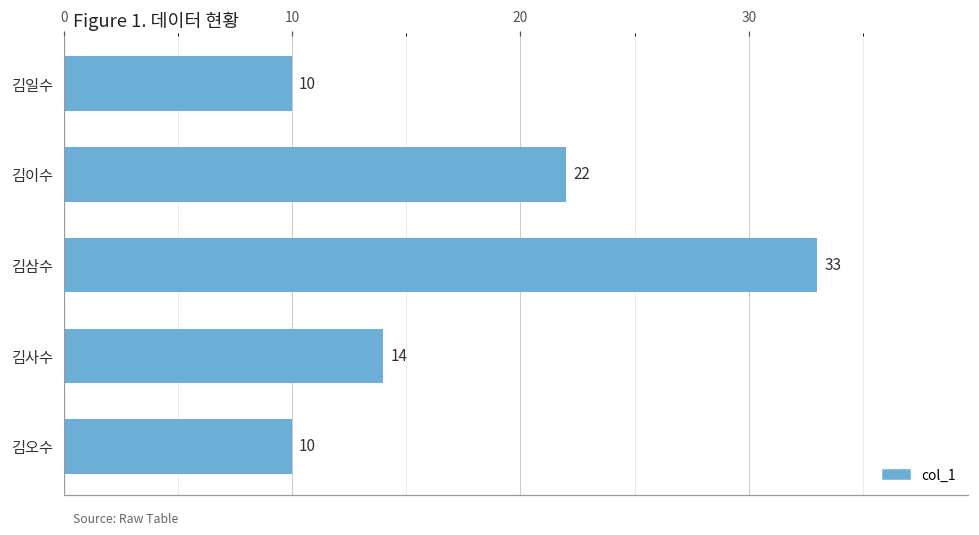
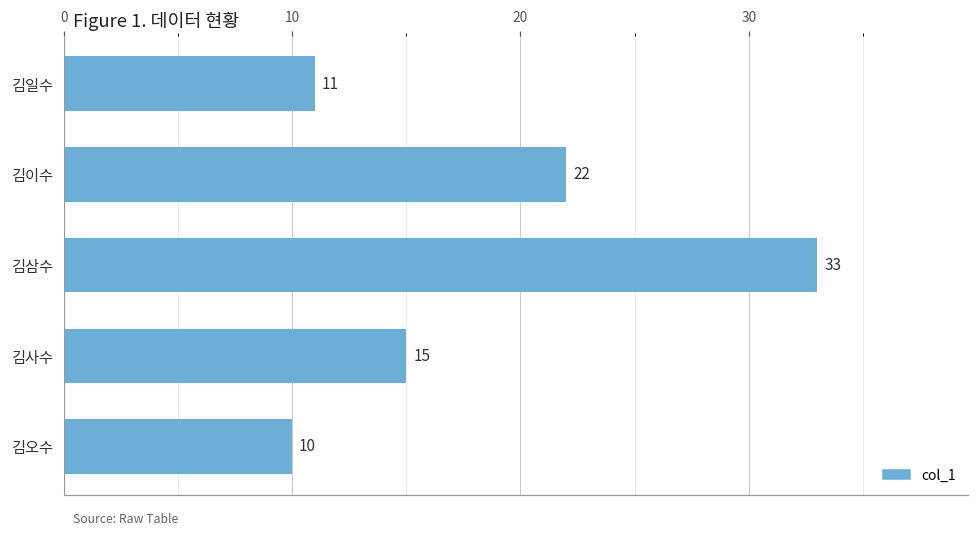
김일수: 10 -> 11
김사수: 14 -> 15
